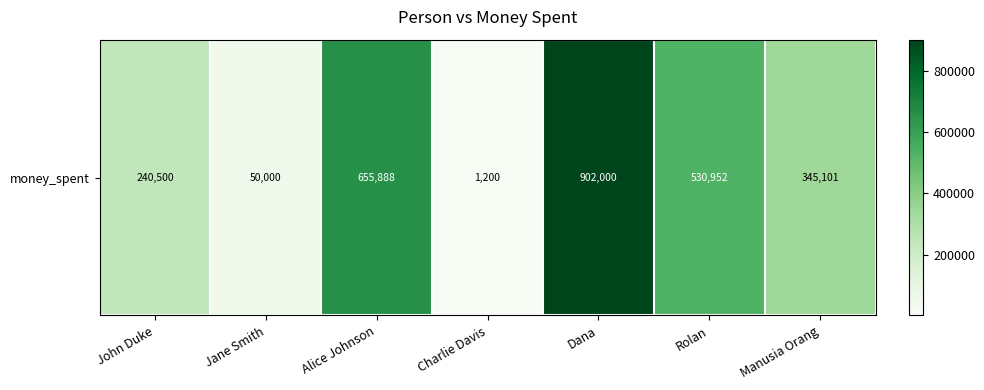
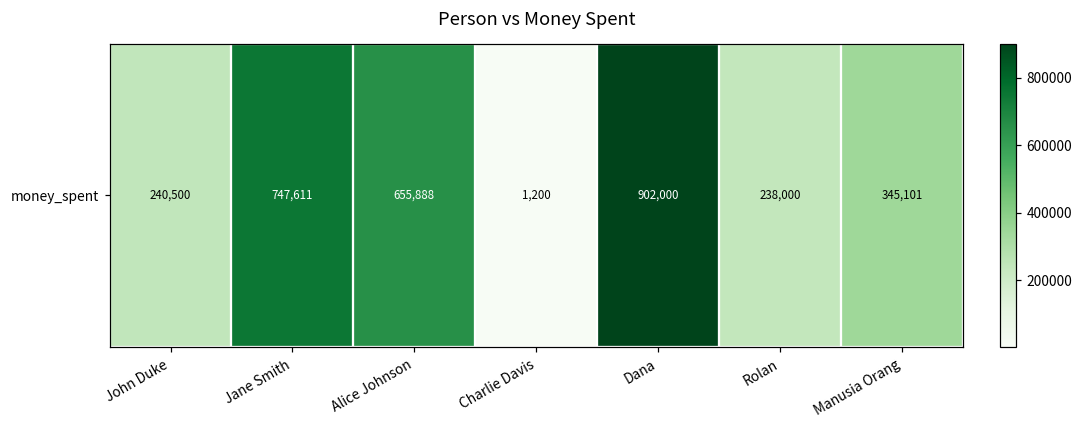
money_spent, Jane Smith: 50,000 -> 747,611
money_spent, Rolan: 530,952 -> 238,000
